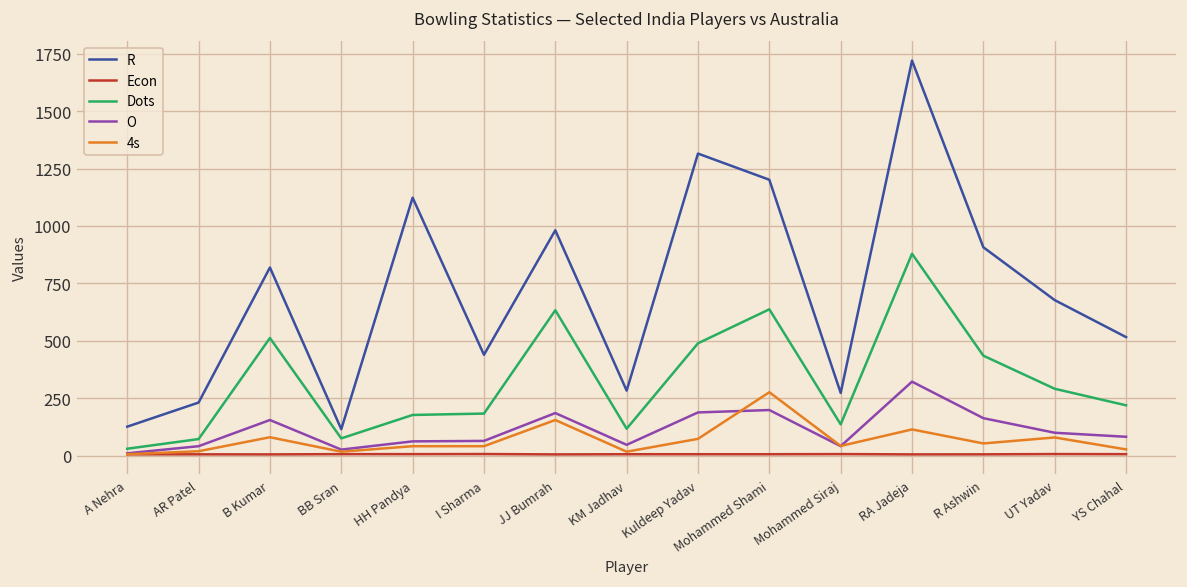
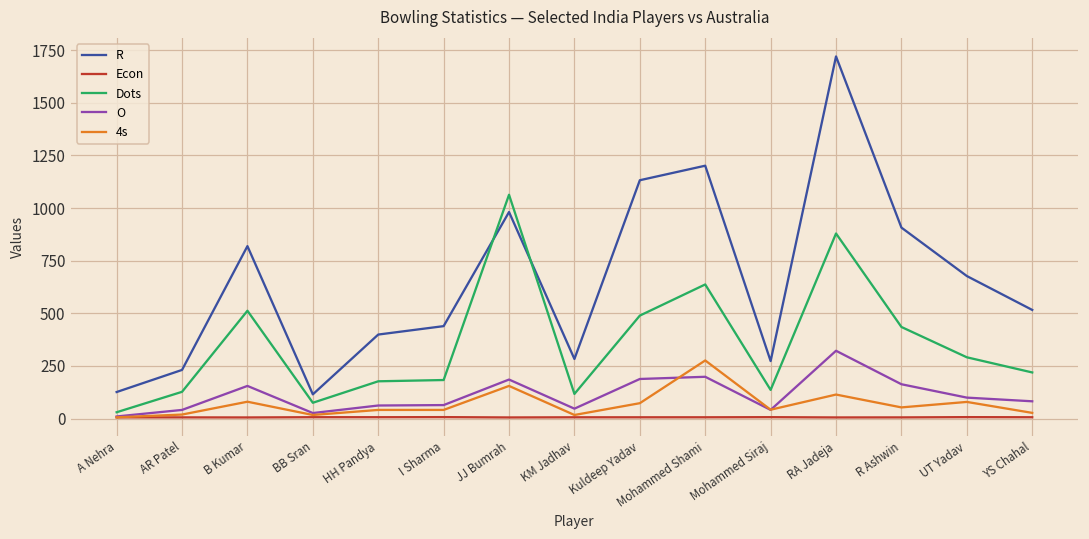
Dots, AR Patel: 70 -> 130
R, HH Pandya: 1120 -> 400
Dots, JJ Bumrah: 630 -> 1060
R, Kuldeep Yadav: 1320 -> 1130
